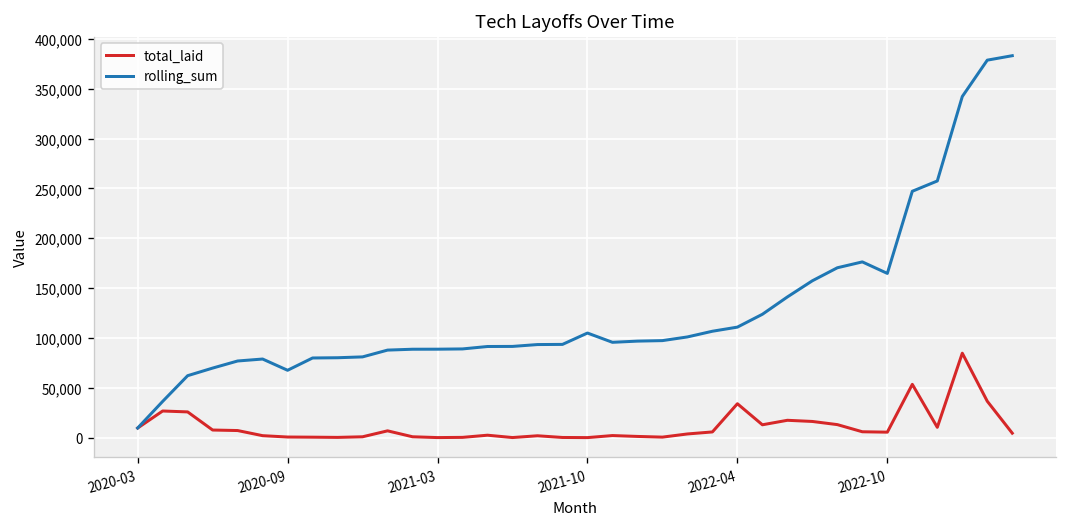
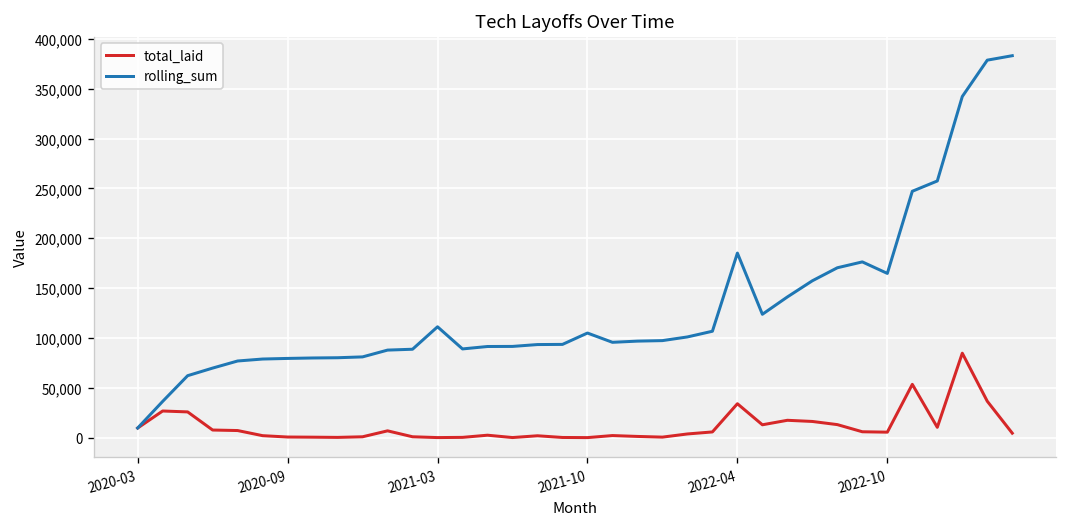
rolling_sum, 2020-09: 70,000 -> 80,000
rolling_sum, 2021-03: 90,000 -> 110,000
rolling_sum, 2022-04: 110,000 -> 190,000
